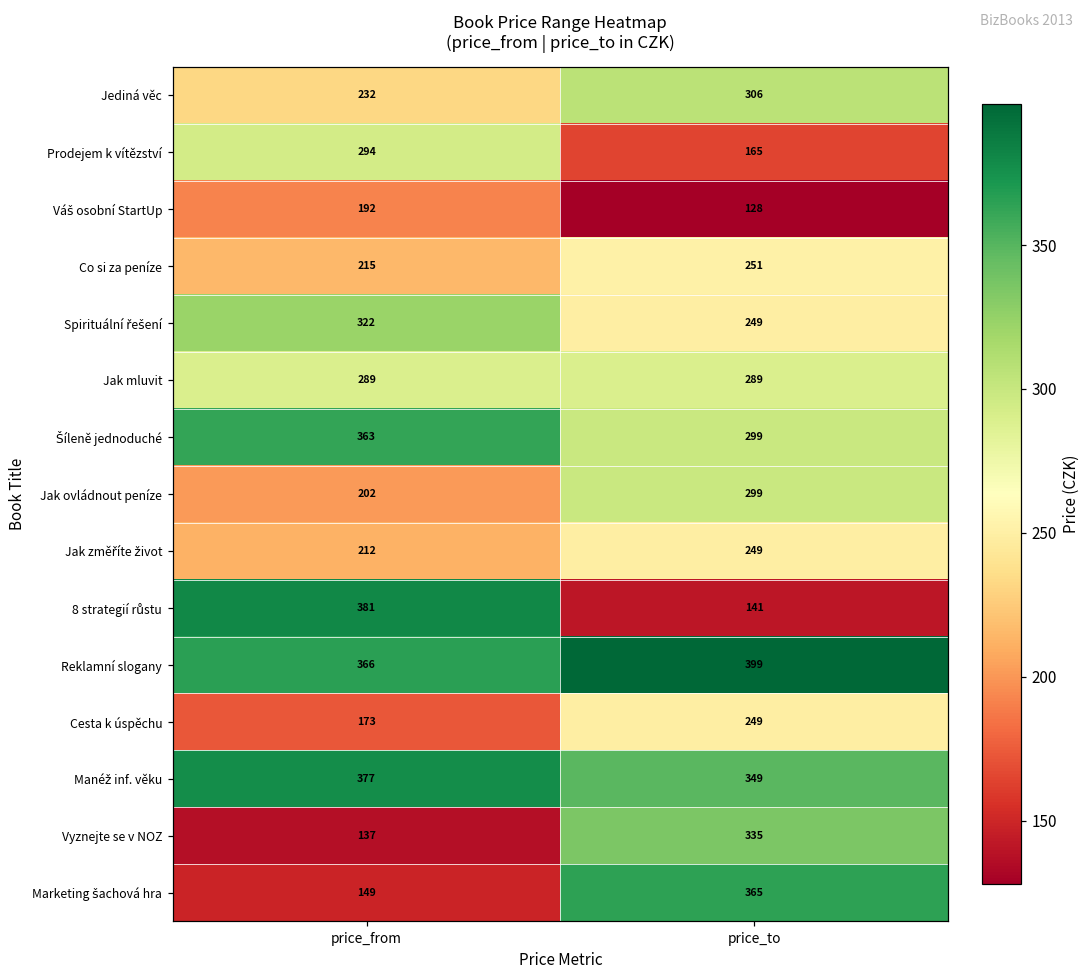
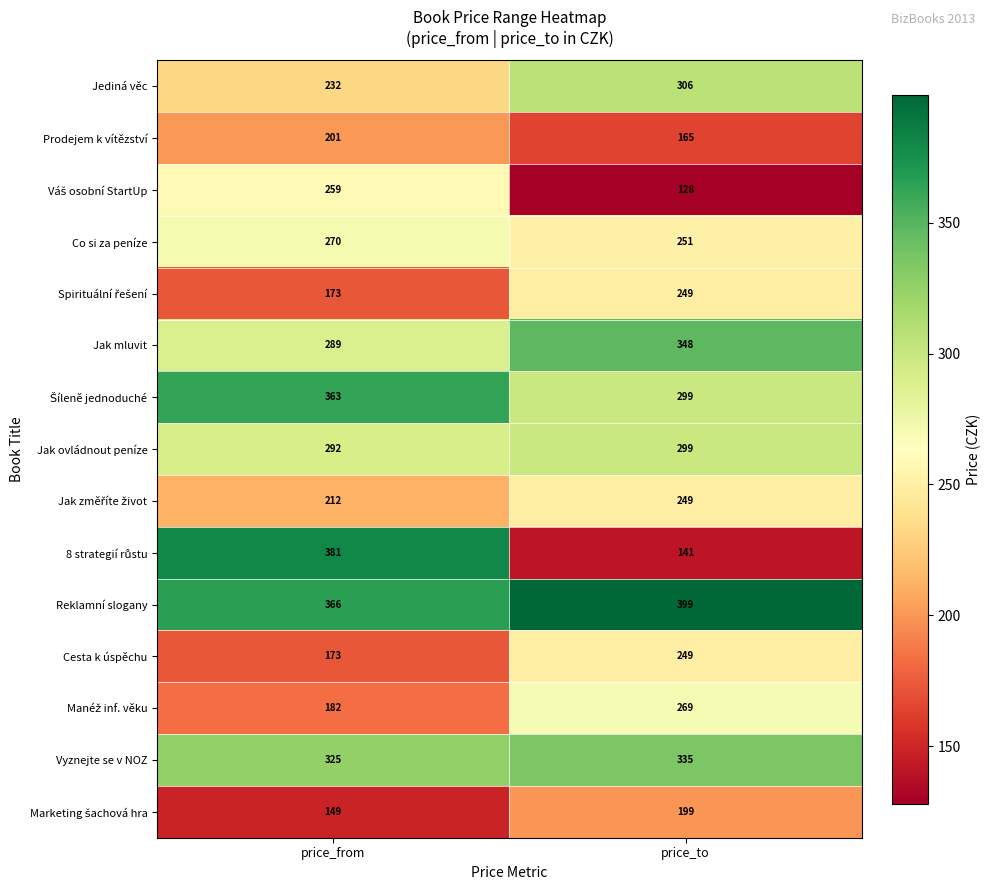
Prodejem k vítězství, price_from: 294 -> 201
Váš osobní StartUp, price_from: 192 -> 259
Co si za peníze, price_from: 215 -> 270
Spirituální řešení, price_from: 322 -> 173
Jak mluvit, price_to: 289 -> 348
Jak ovládnout peníze, price_from: 202 -> 292
Manéž inf. věku, price_from: 377 -> 182
Manéž inf. věku, price_to: 349 -> 269
Vyznejte se v NOZ, price_from: 137 -> 325
Marketing šachová hra, price_to: 365 -> 199
